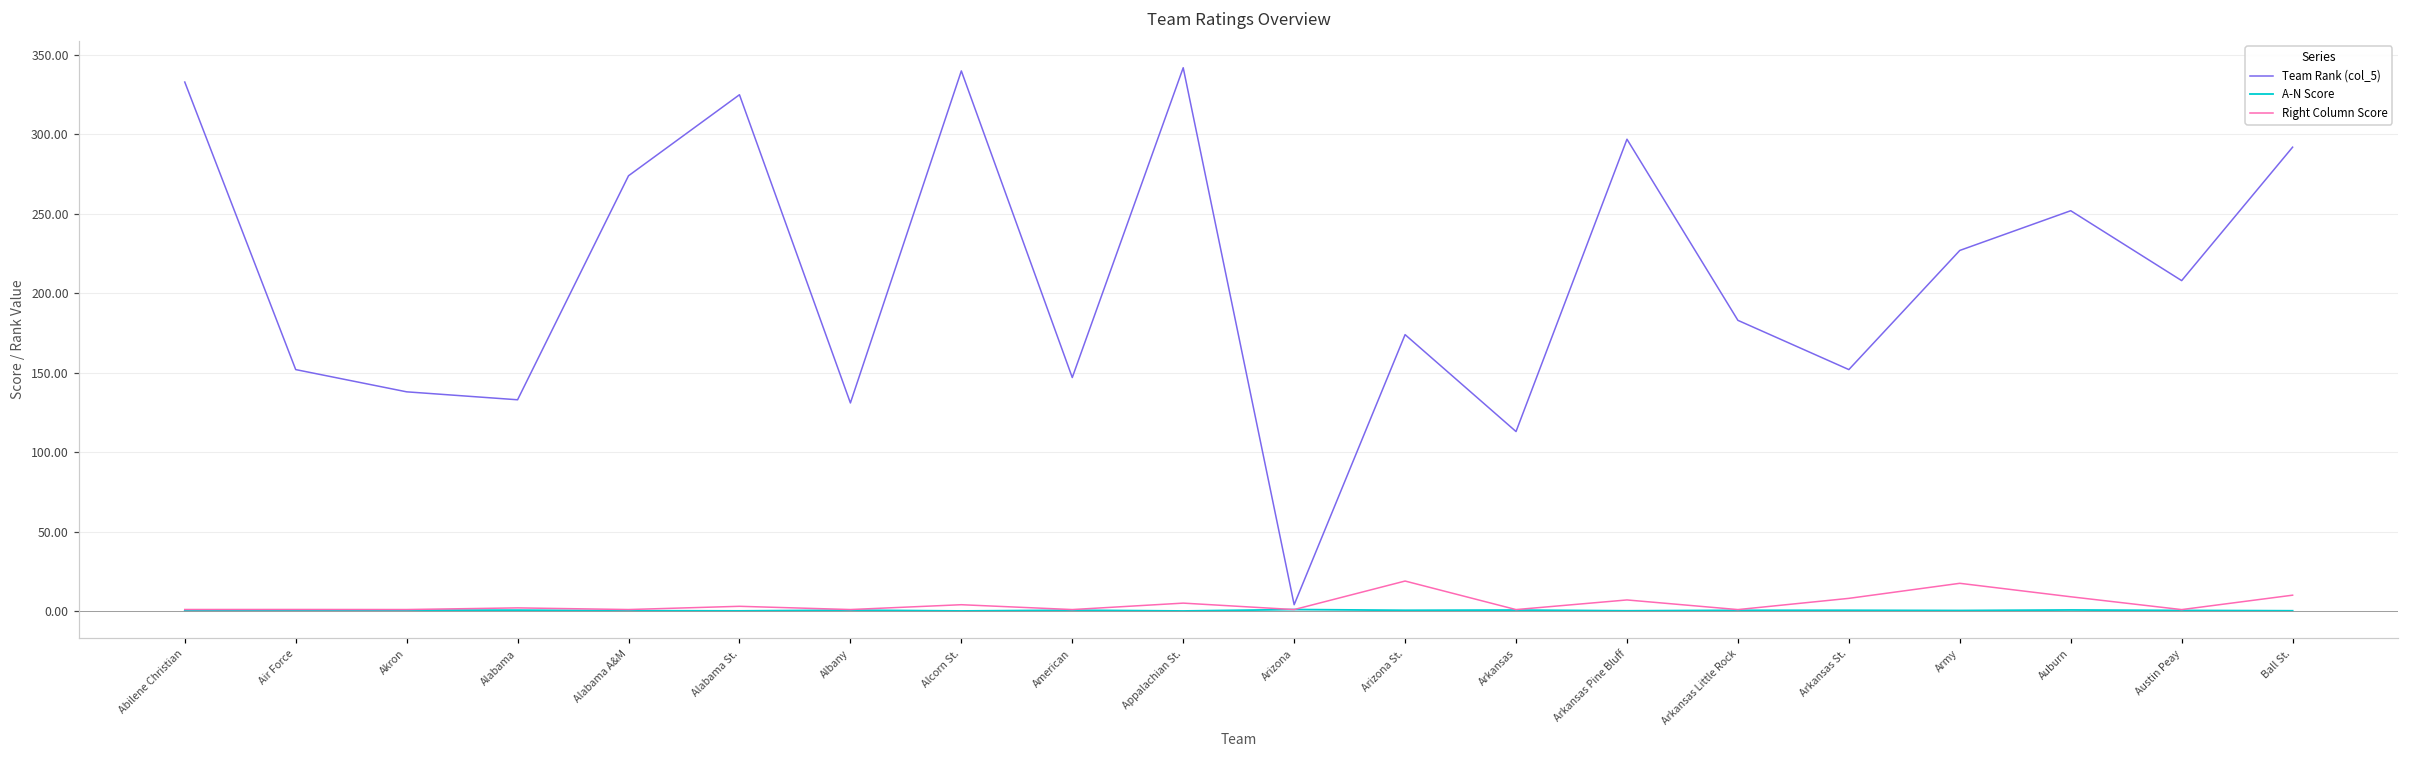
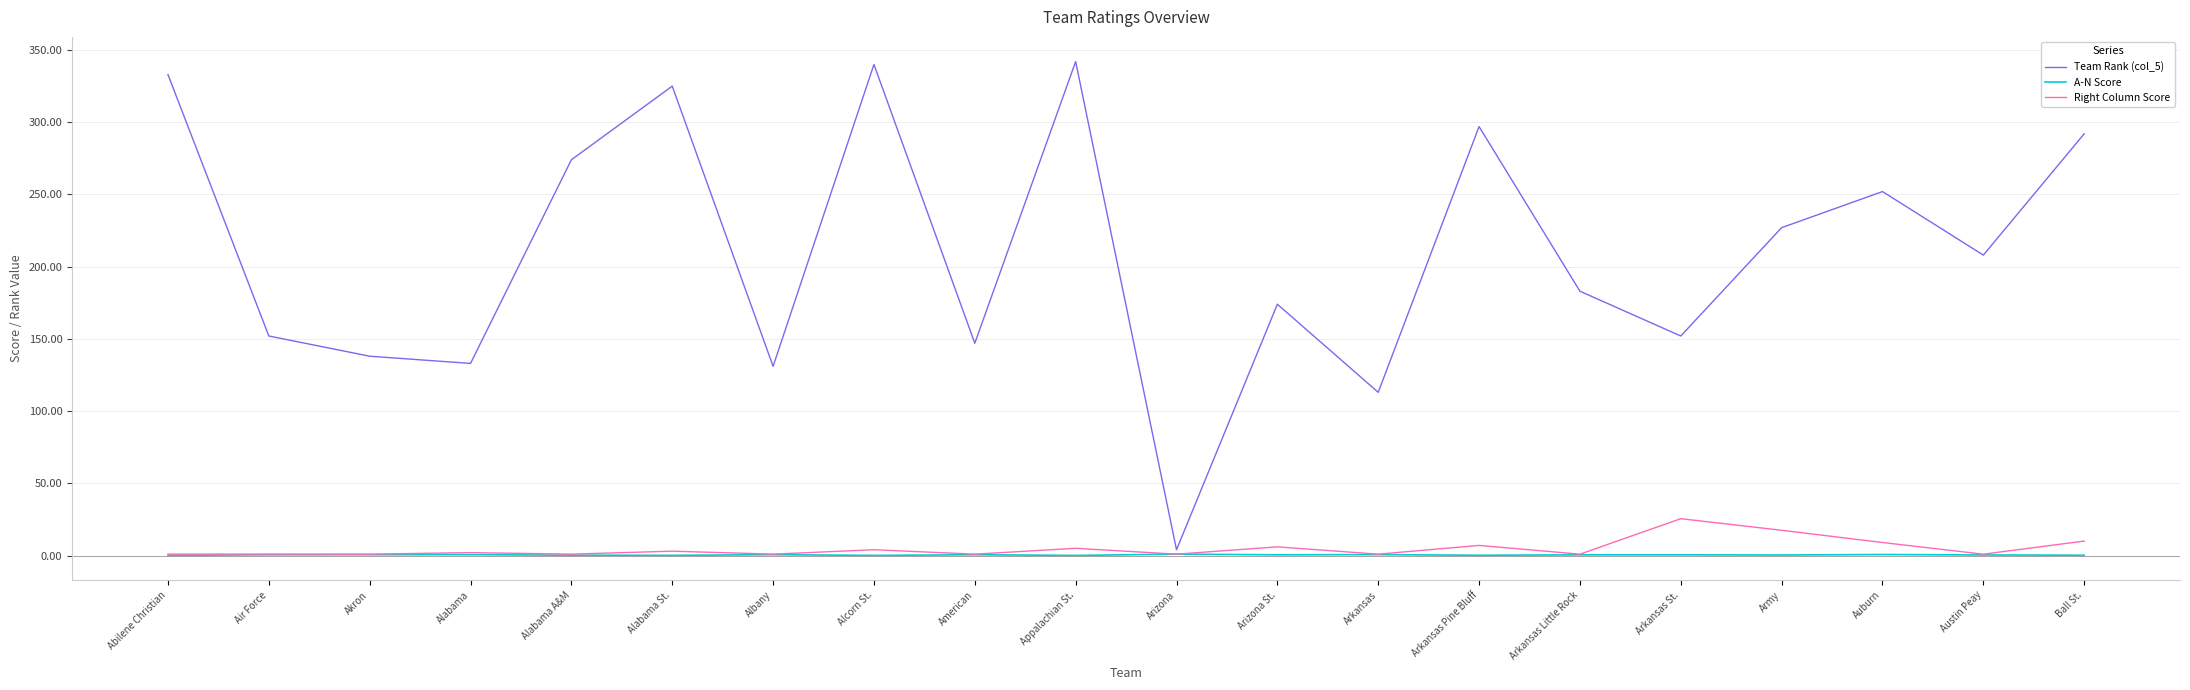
Right Column Score, Arizona St.: 19 -> 6
Right Column Score, Arkansas St.: 8 -> 26
